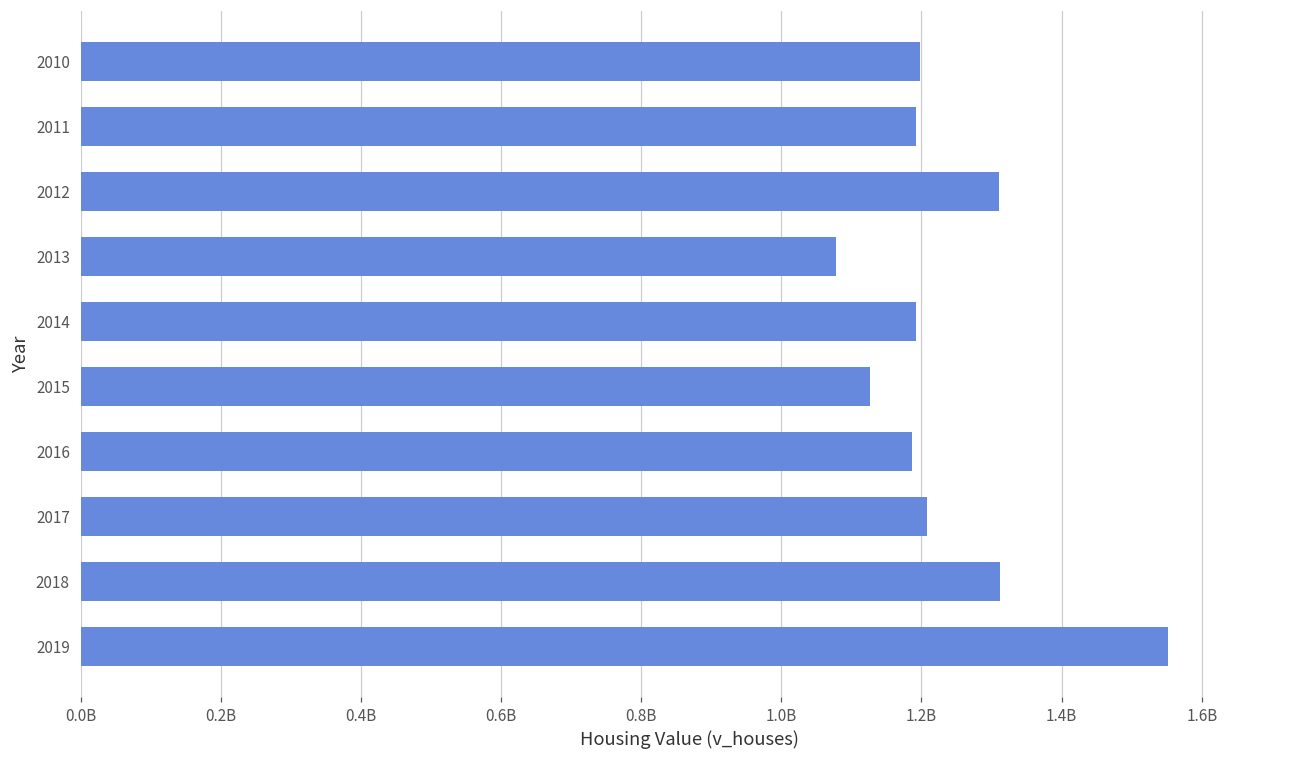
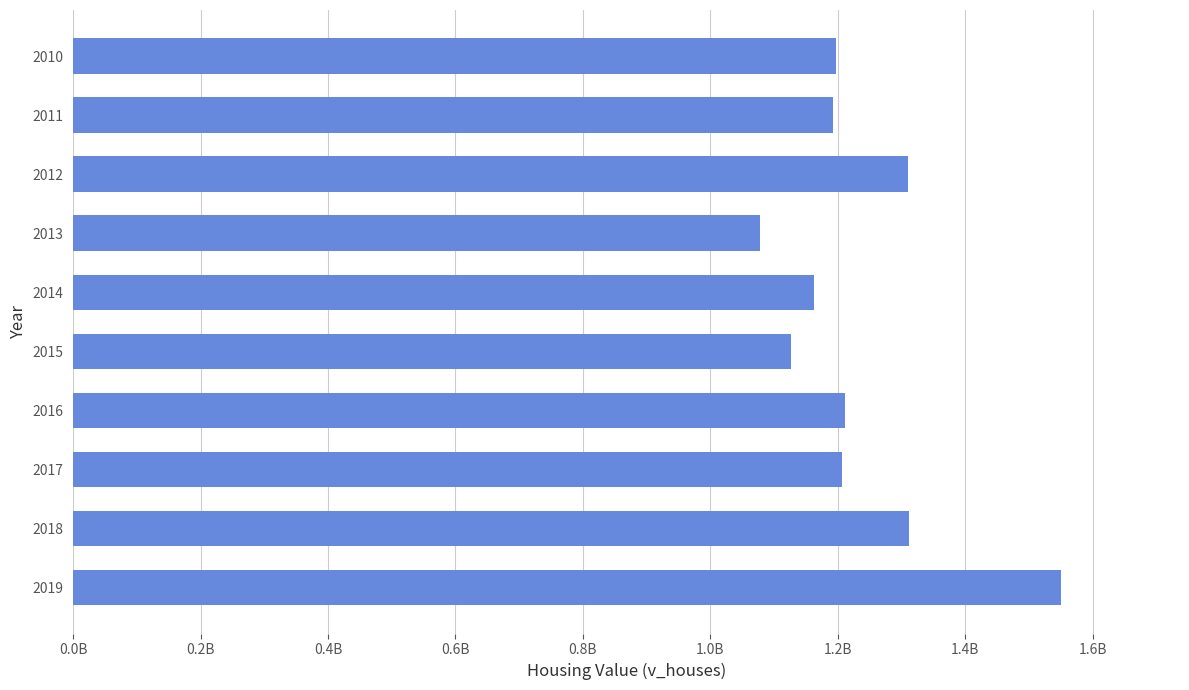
2014: 1190000000 -> 1160000000
2016: 1190000000 -> 1210000000
